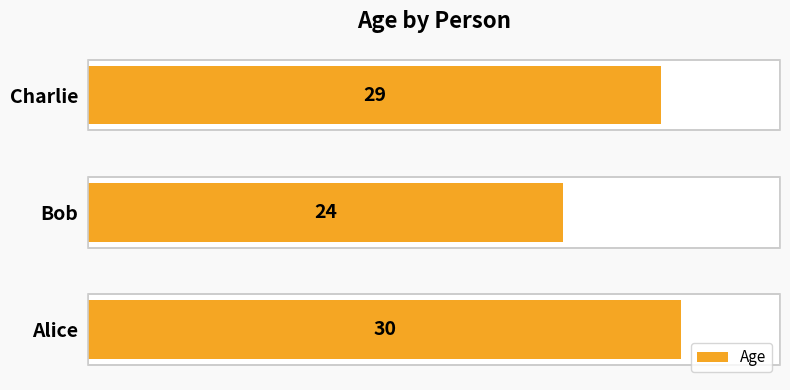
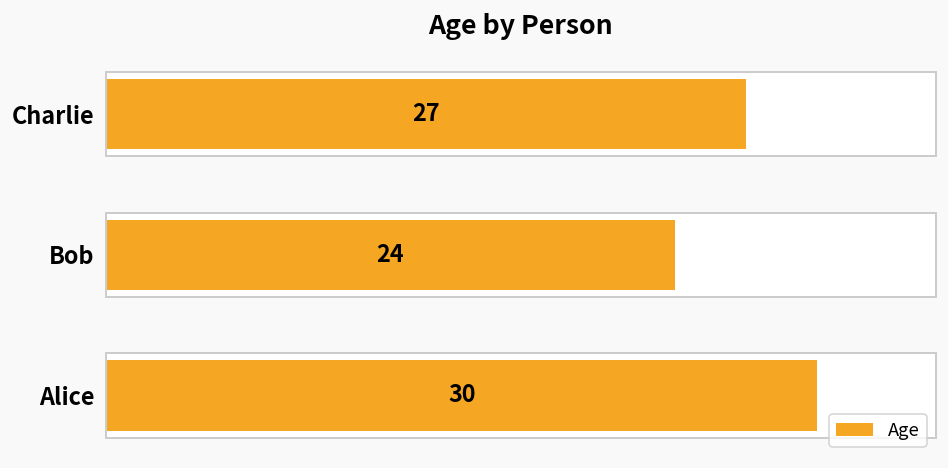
Age, Charlie: 29 -> 27
